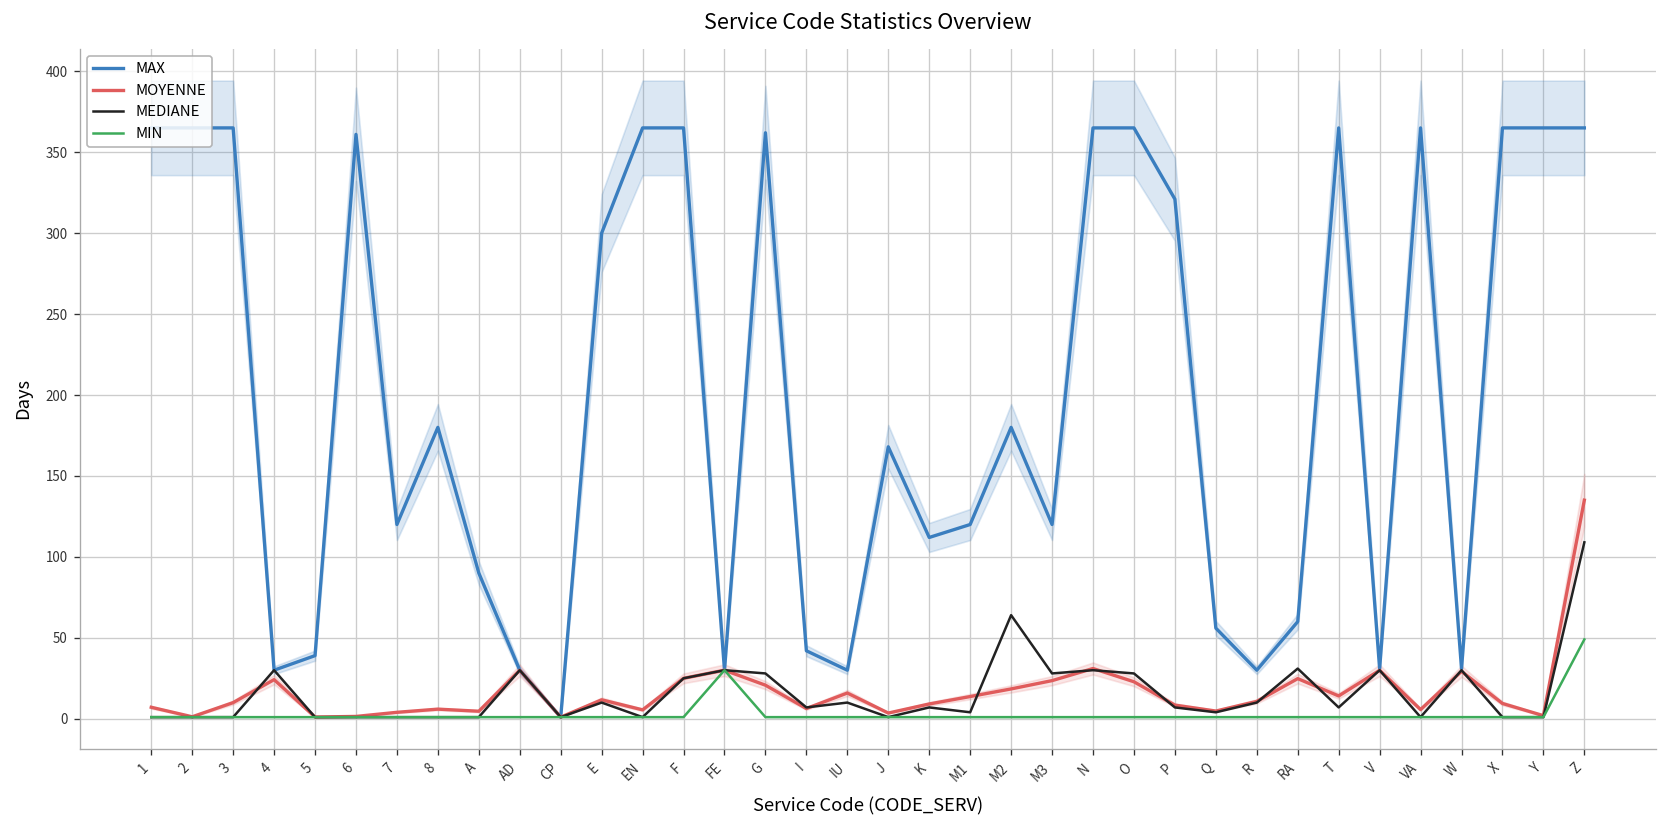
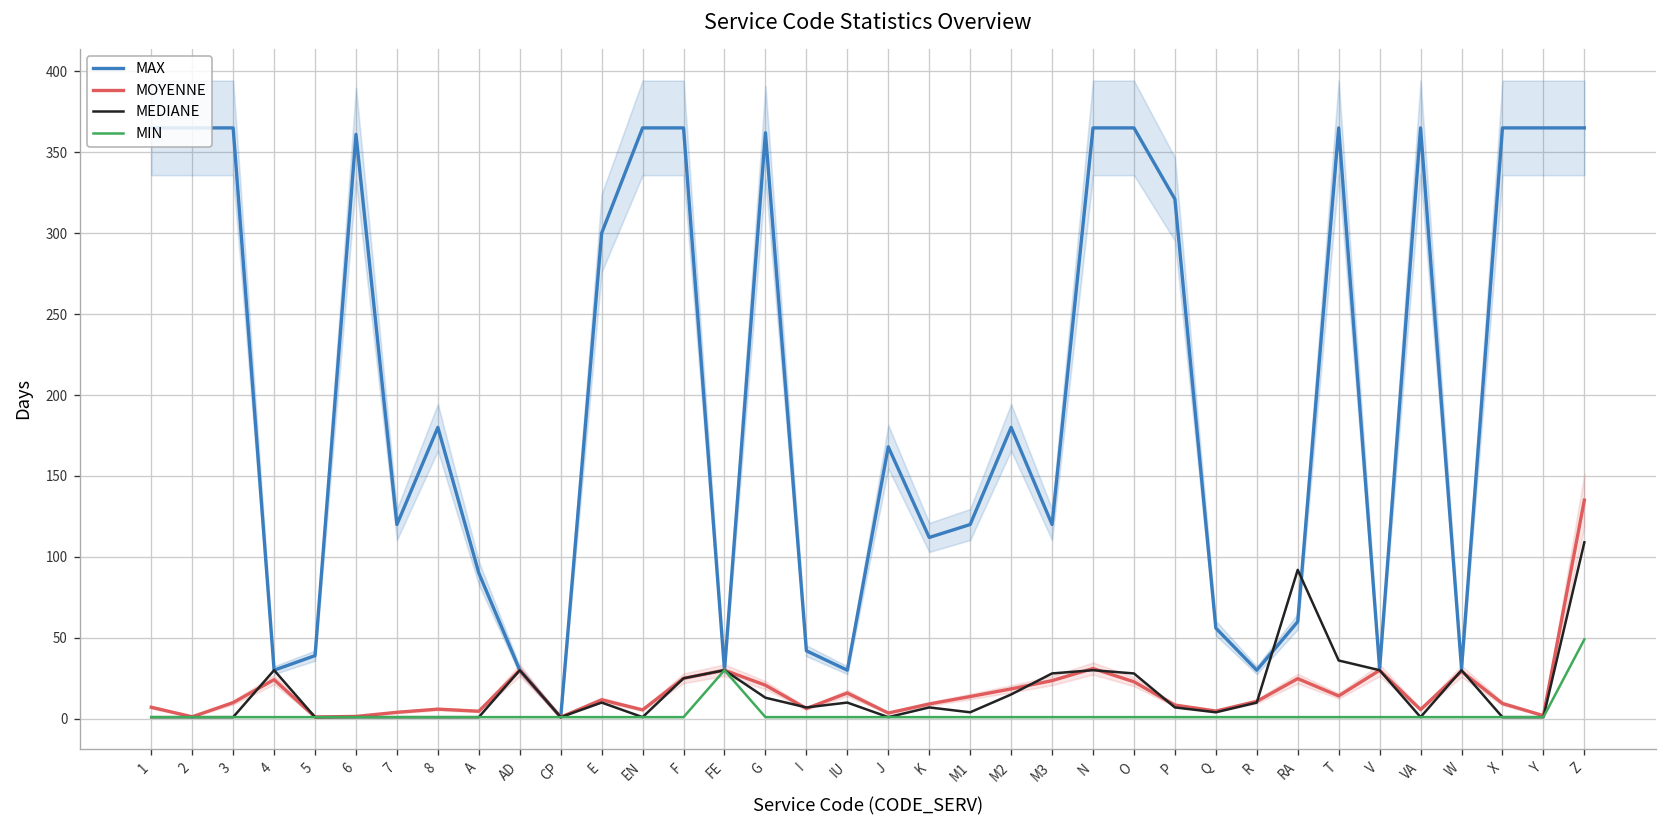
MEDIANE, G: 28 -> 13
MEDIANE, M2: 64 -> 15
MEDIANE, RA: 31 -> 92
MEDIANE, T: 7 -> 36
